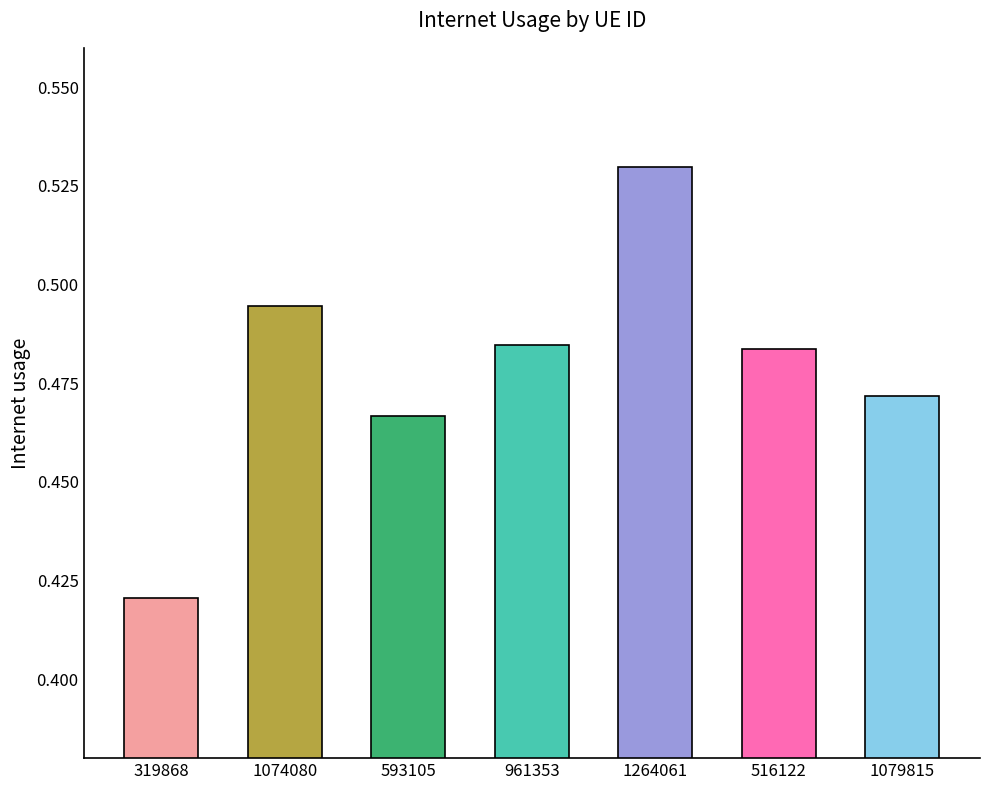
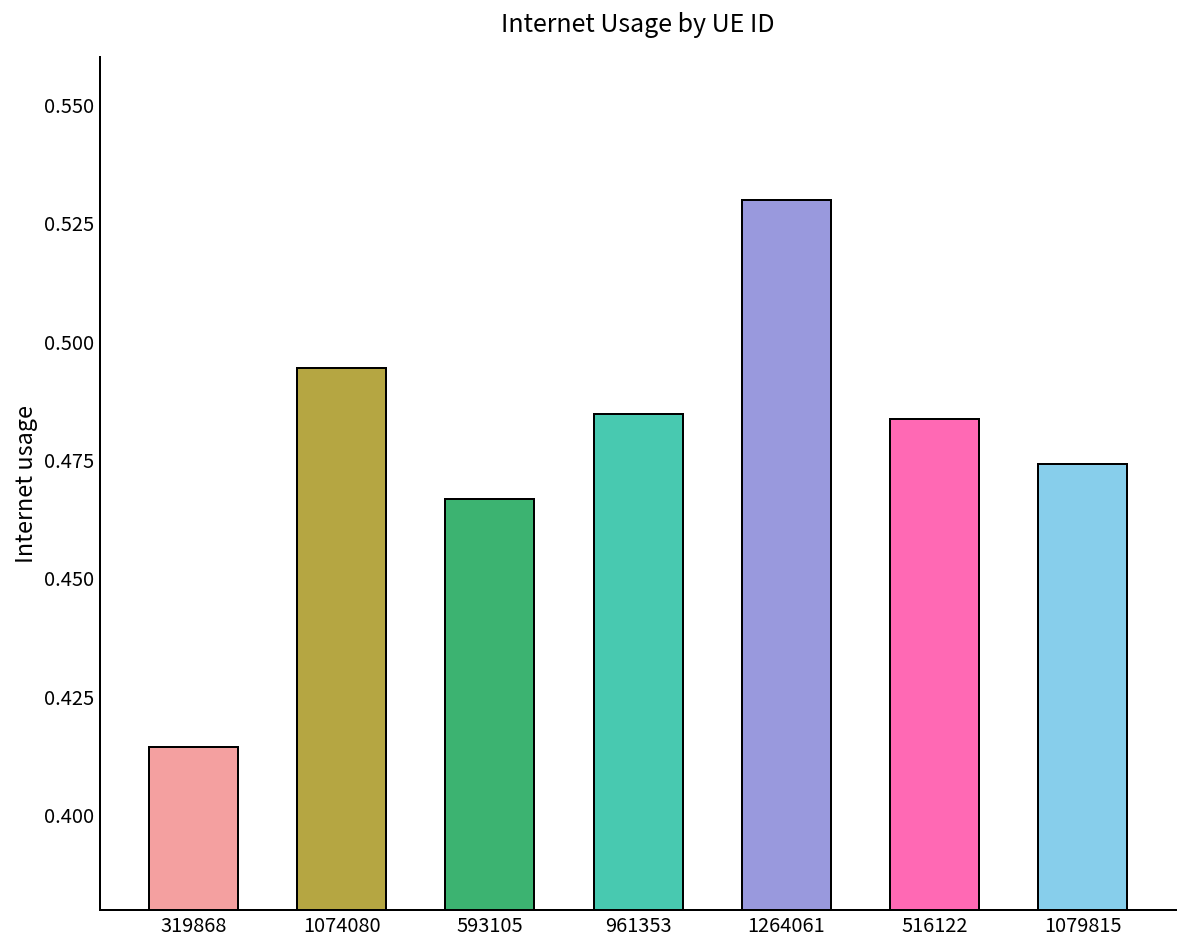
319868: 0.421 -> 0.414
1079815: 0.472 -> 0.474
